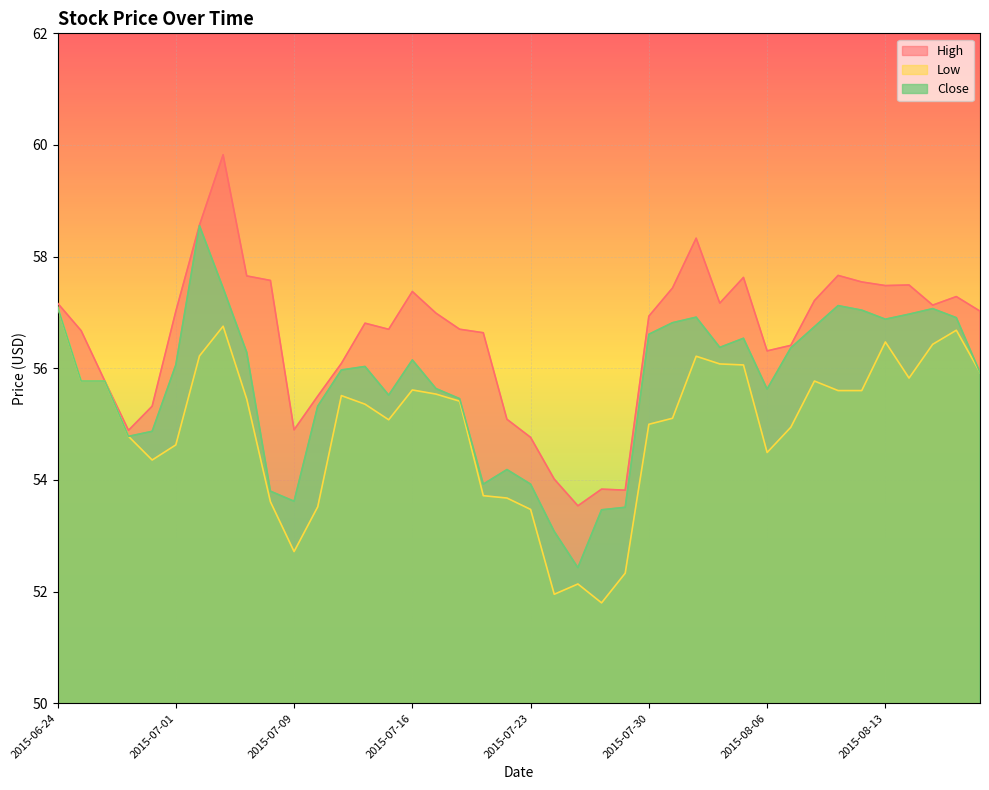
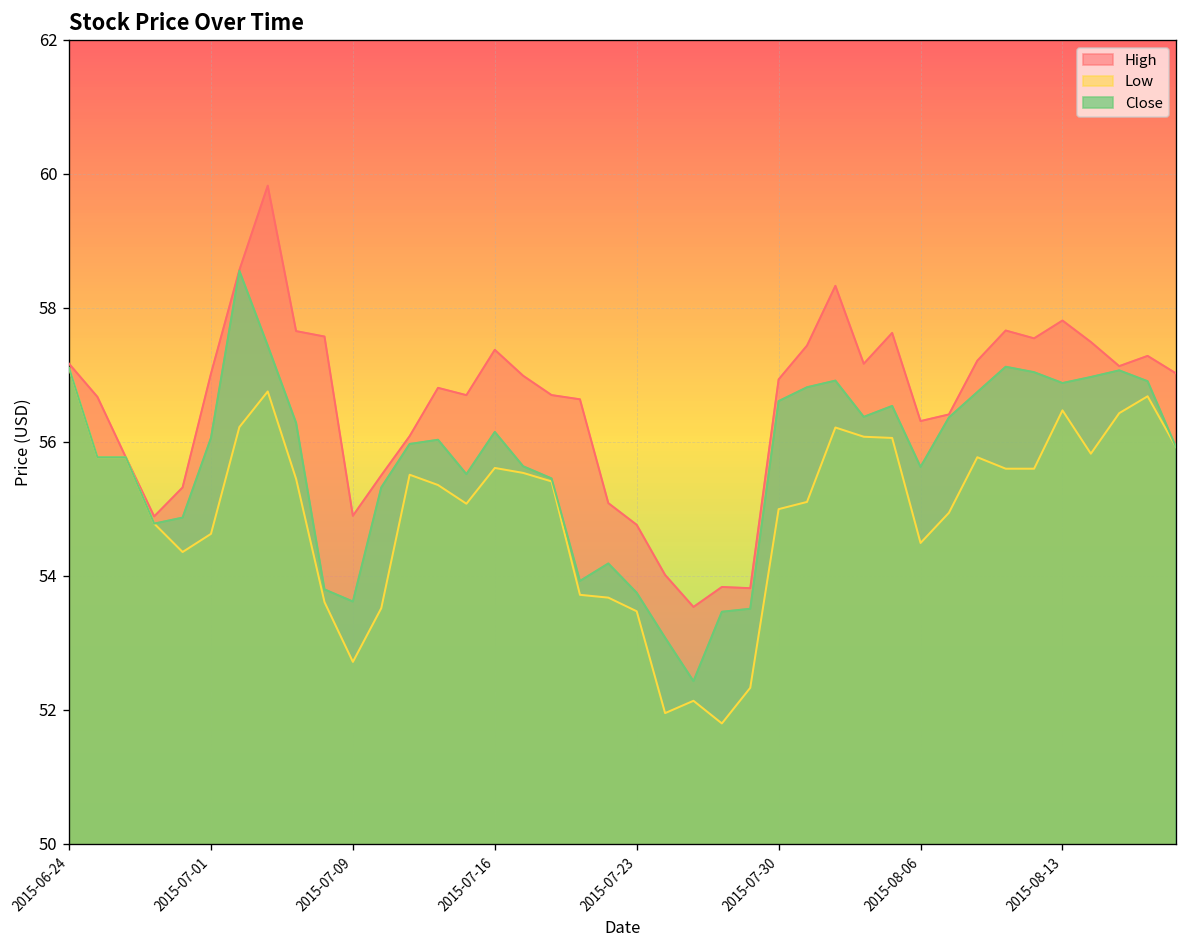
Close, 2015-07-23: 53.9 -> 53.7
High, 2015-08-13: 57.5 -> 57.8
